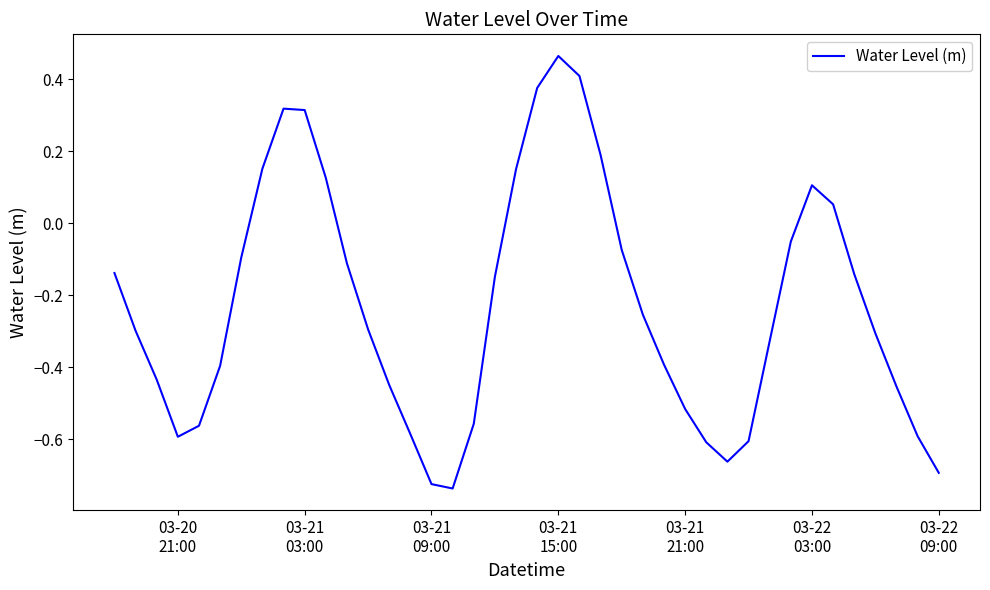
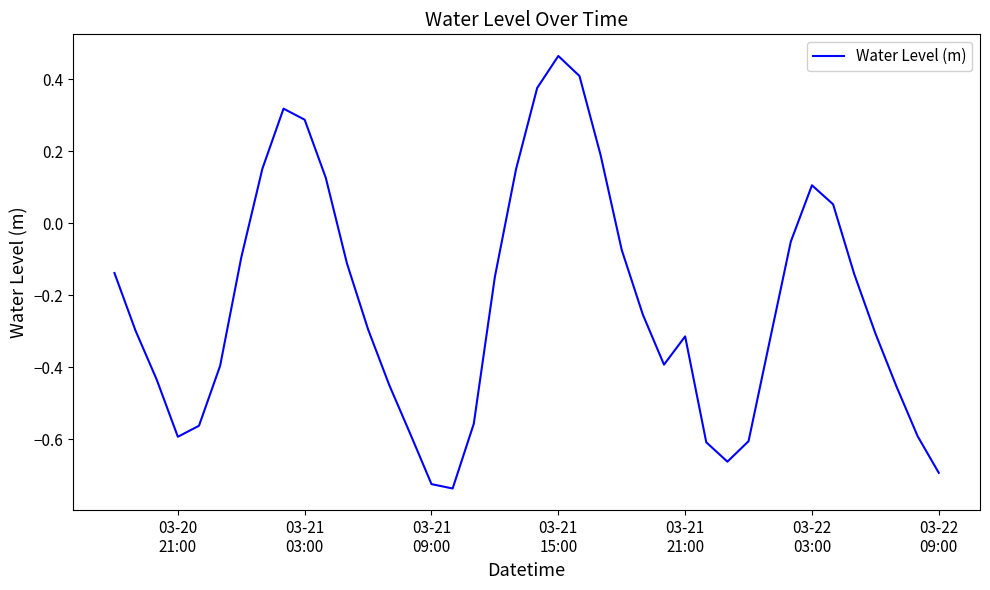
03-21 03:00: 0.31 -> 0.29
03-21 21:00: -0.52 -> -0.31
